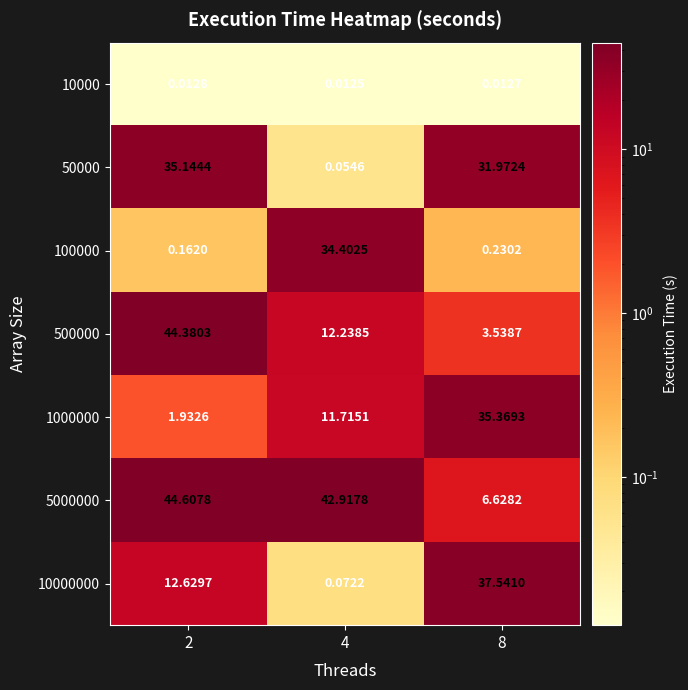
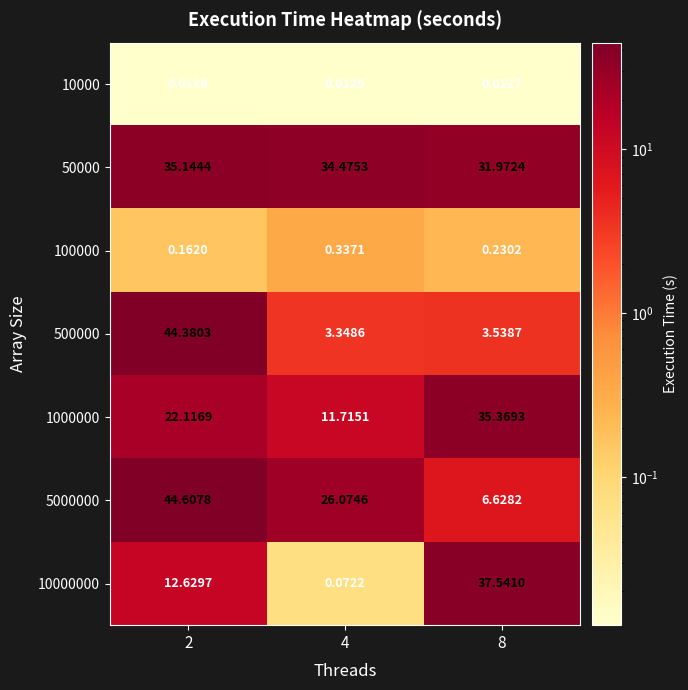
50000, 4: 0.0546 -> 34.4753
100000, 4: 34.4025 -> 0.3371
500000, 4: 12.2385 -> 3.3486
1000000, 2: 1.9326 -> 22.1169
5000000, 4: 42.9178 -> 26.0746
